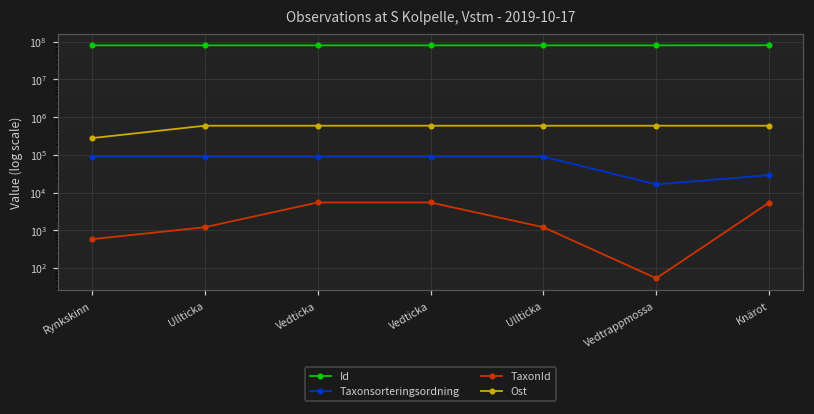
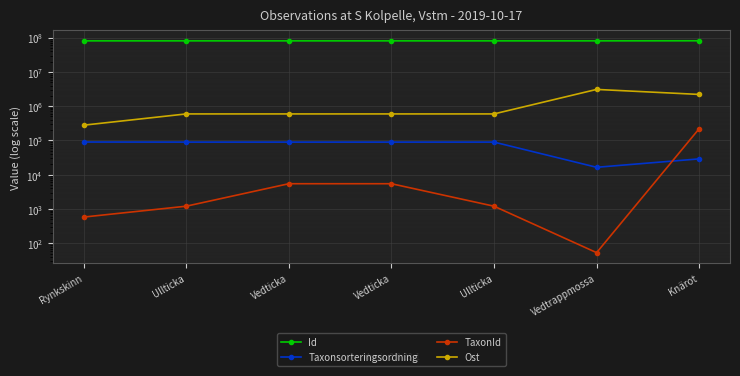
Ost, Vedtrappmossa: 600000 -> 3000000
TaxonId, Knärot: 5000 -> 200000
Ost, Knärot: 600000 -> 2000000
